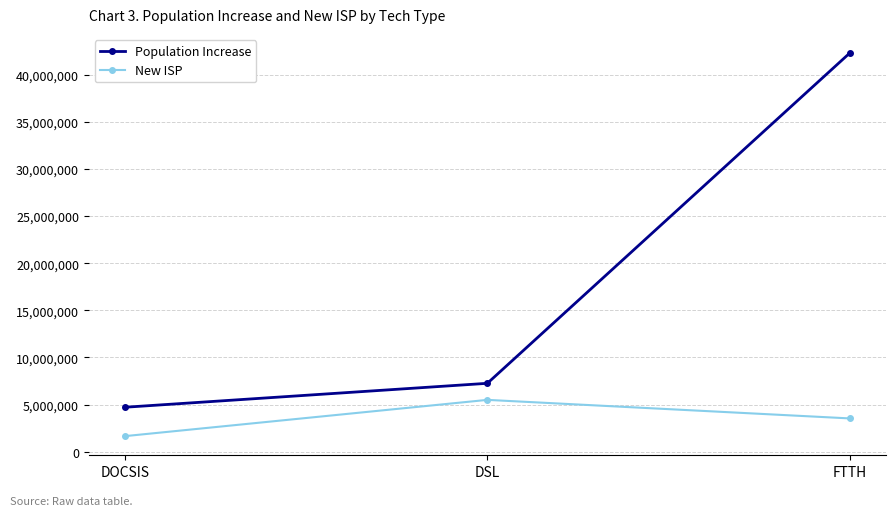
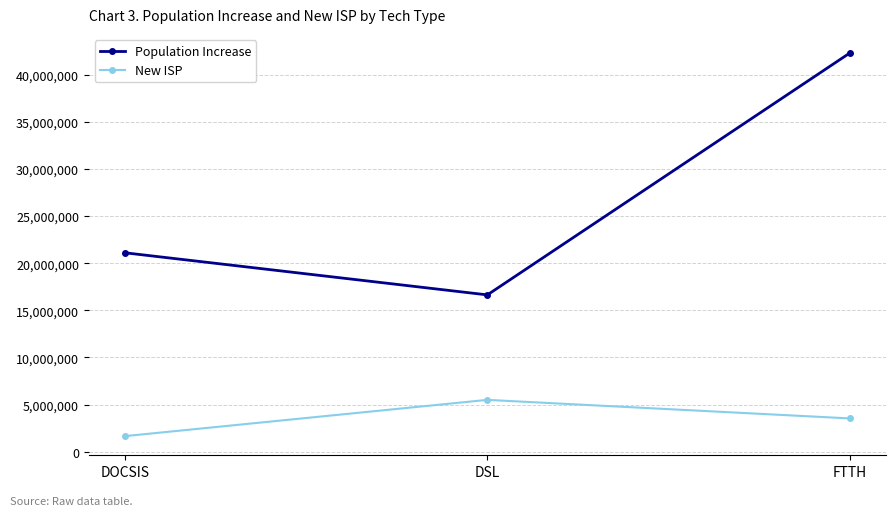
Population Increase, DOCSIS: 5,000,000 -> 21,000,000
Population Increase, DSL: 7,000,000 -> 17,000,000
